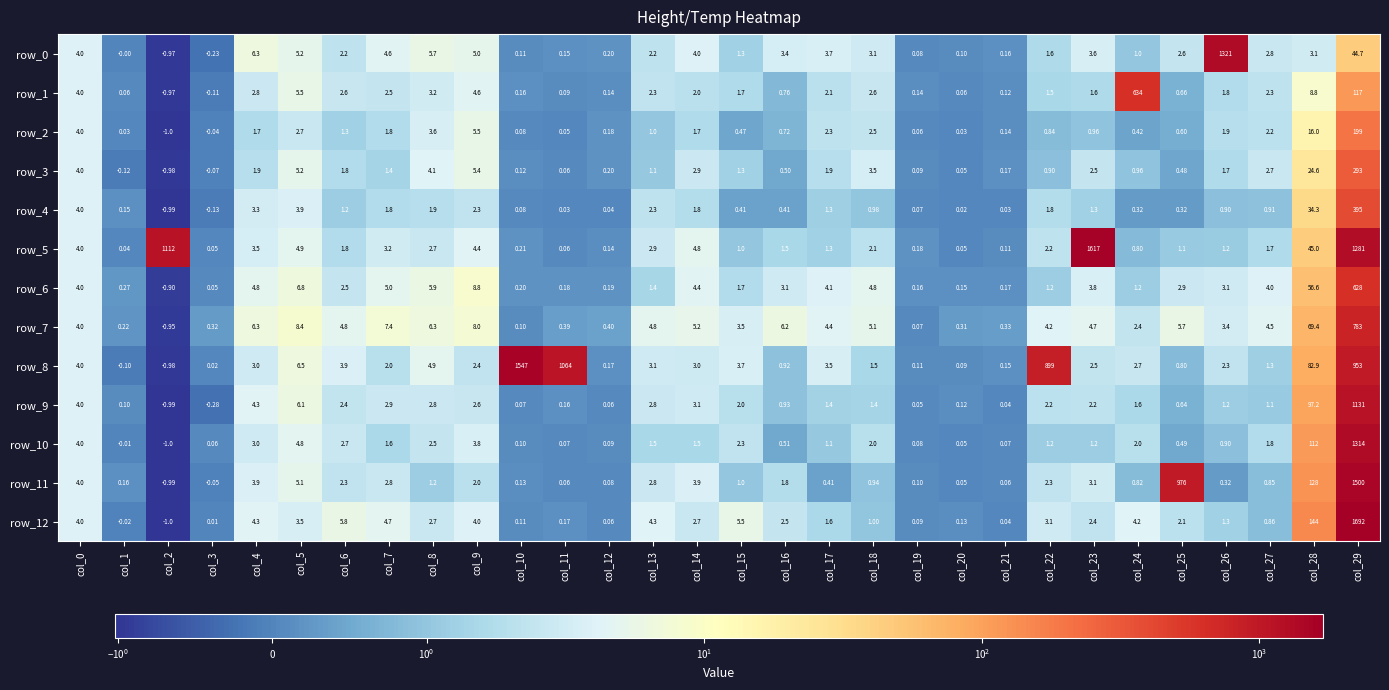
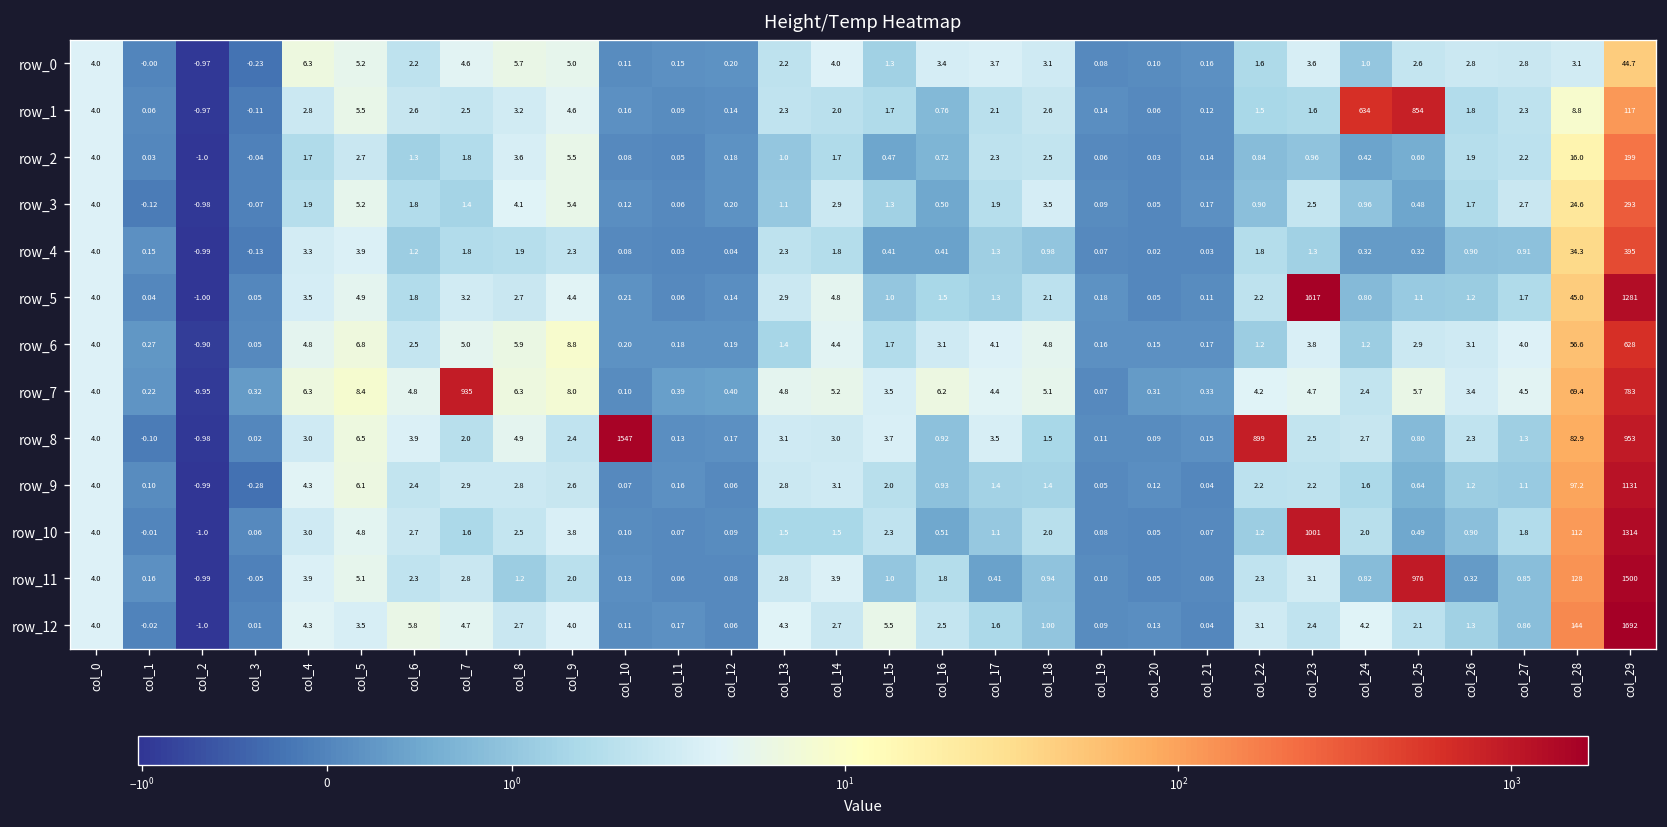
row_0, col_26: 1321 -> 2.8
row_1, col_25: 0.66 -> 854
row_5, col_2: 1112 -> -1.00
row_7, col_7: 7.4 -> 935
row_8, col_11: 1064 -> 0.13
row_10, col_23: 1.2 -> 1001
